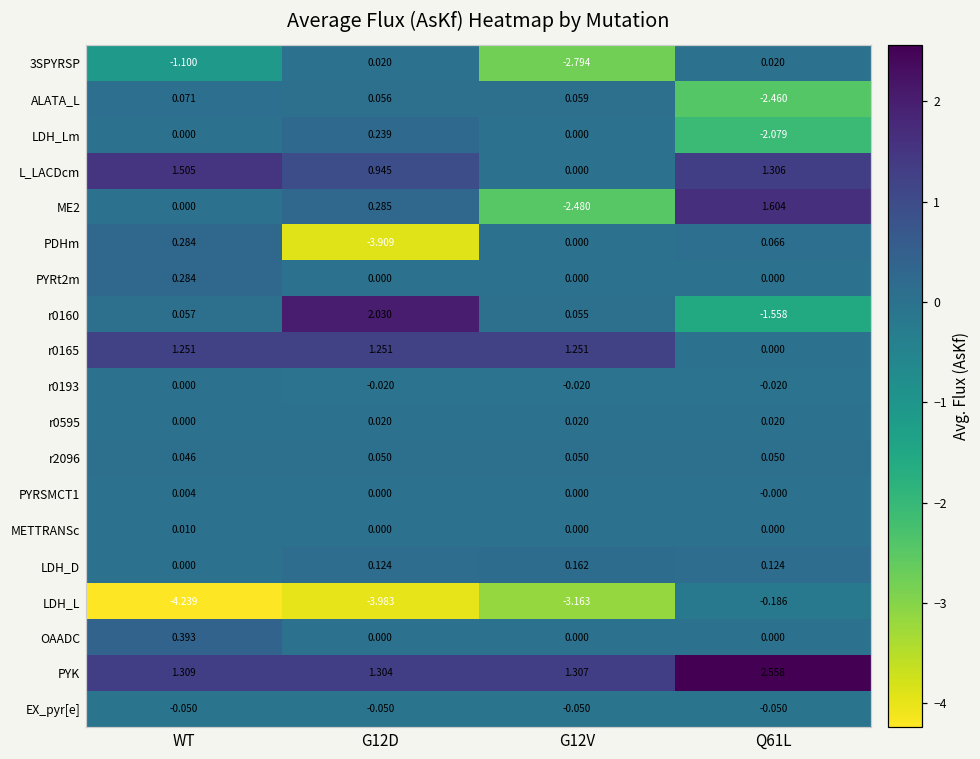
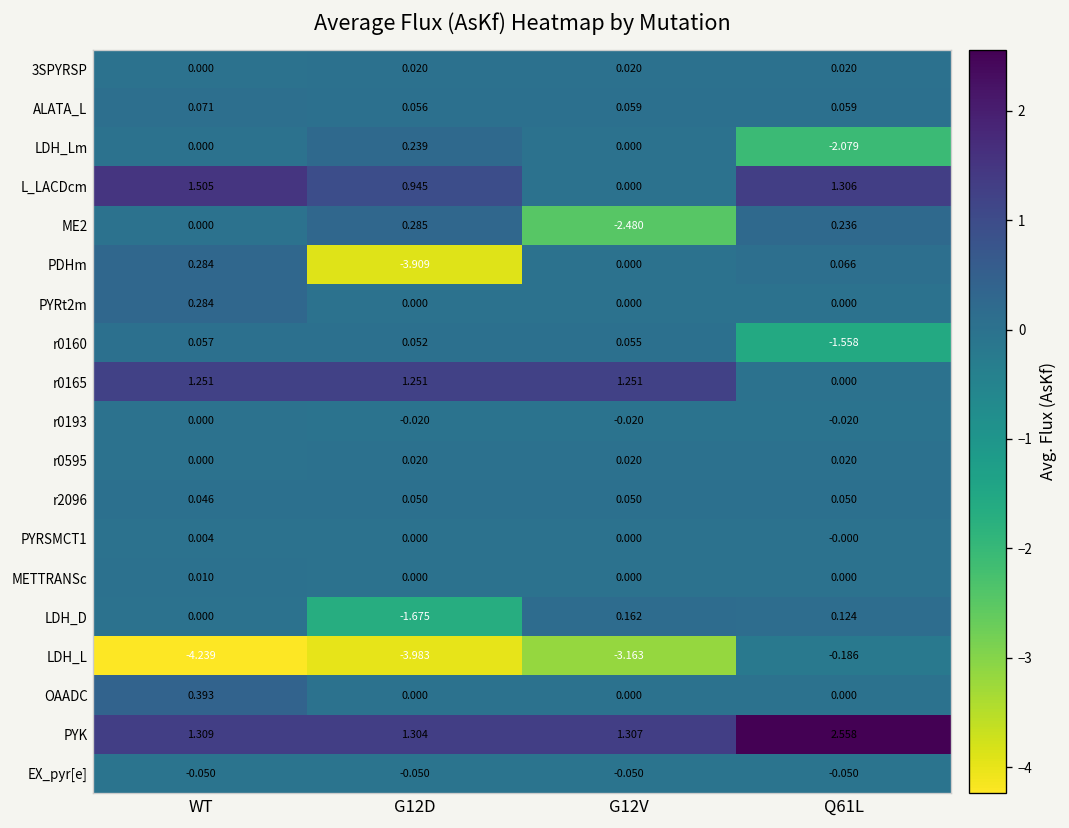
3SPYRSP, WT: -1.100 -> 0.000
3SPYRSP, G12V: -2.794 -> 0.020
ALATA_L, Q61L: -2.460 -> 0.059
ME2, Q61L: 1.604 -> 0.236
r0160, G12D: 2.030 -> 0.052
LDH_D, G12D: 0.124 -> -1.675
